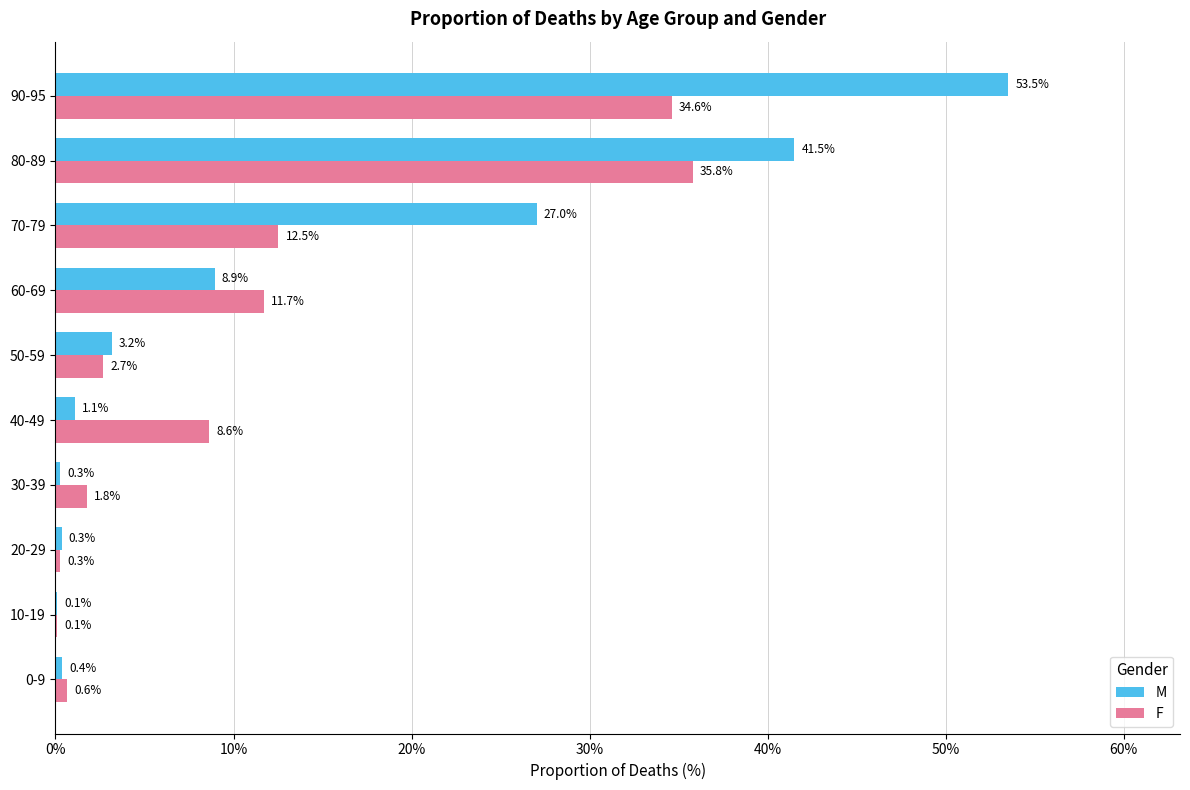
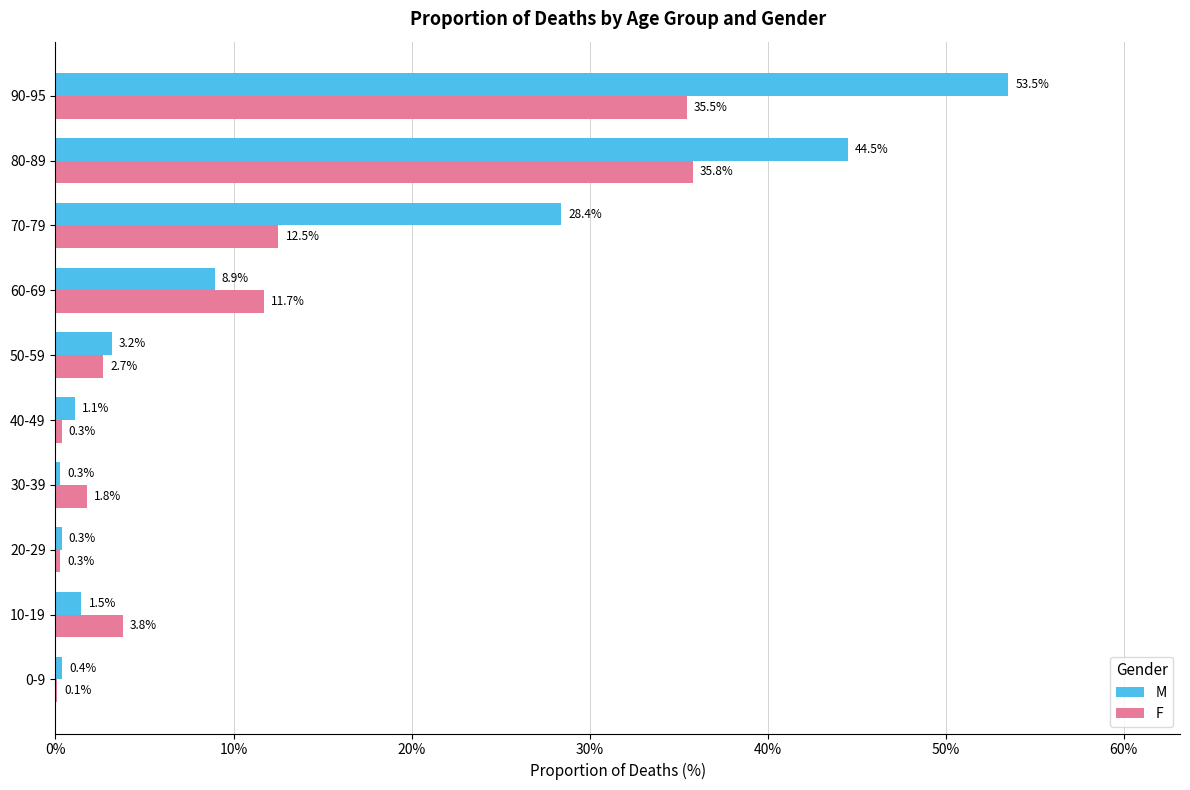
F, 90-95: 34.6% -> 35.5%
M, 80-89: 41.5% -> 44.5%
M, 70-79: 27.0% -> 28.4%
F, 40-49: 8.6% -> 0.3%
M, 10-19: 0.1% -> 1.5%
F, 10-19: 0.1% -> 3.8%
F, 0-9: 0.6% -> 0.1%
